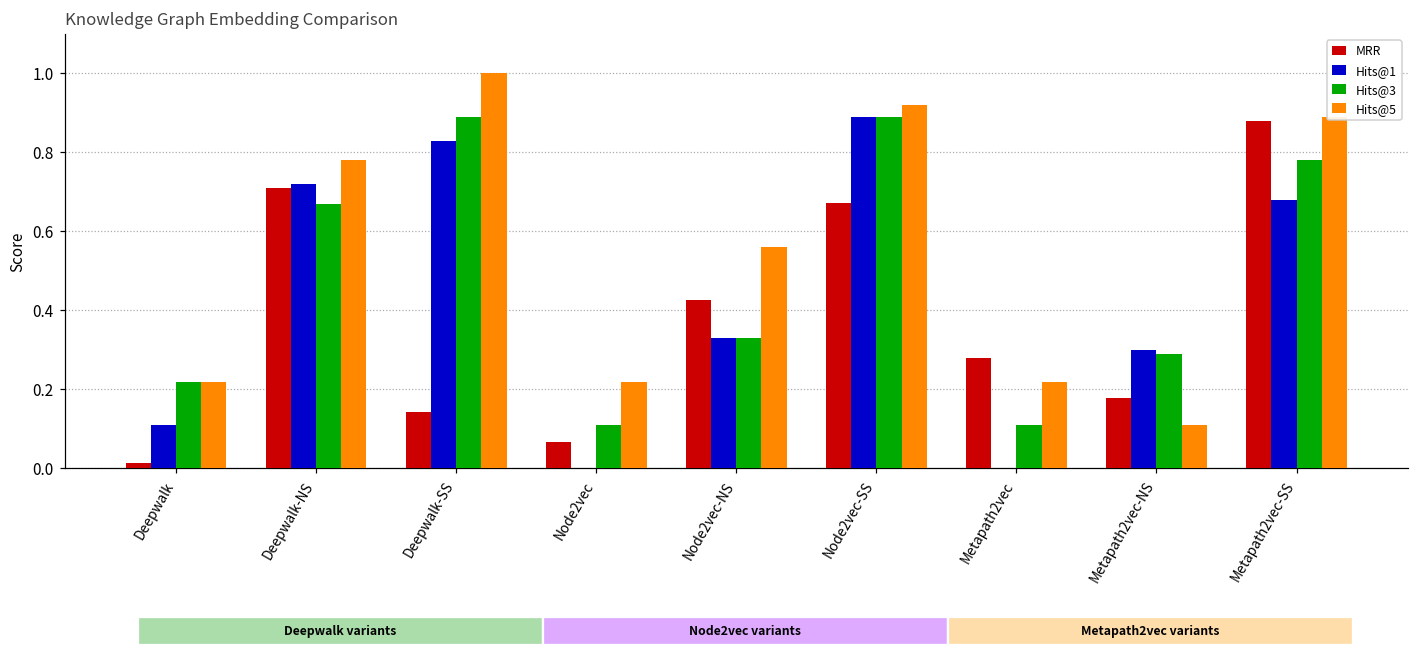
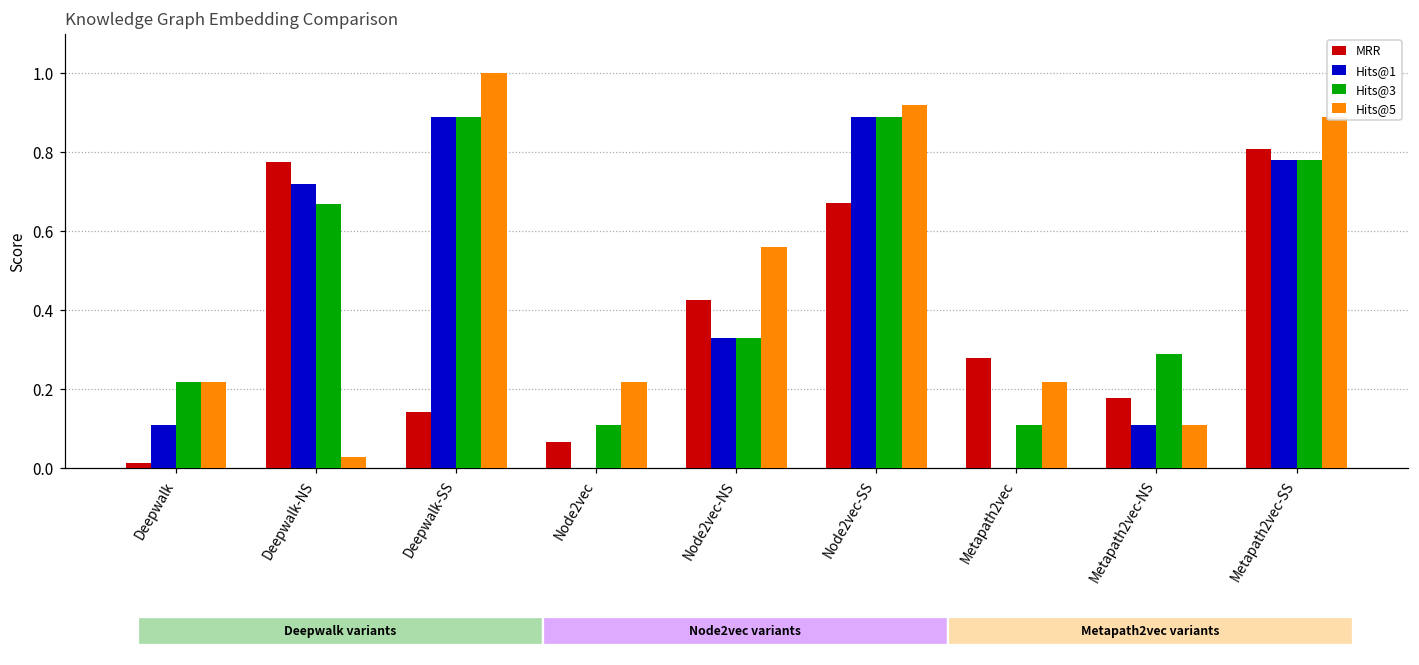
Knowledge Graph Embedding Comparison, MRR, Deepwalk-NS: 0.71 -> 0.78
Knowledge Graph Embedding Comparison, Hits@5, Deepwalk-NS: 0.78 -> 0.03
Knowledge Graph Embedding Comparison, Hits@1, Deepwalk-SS: 0.83 -> 0.89
Knowledge Graph Embedding Comparison, Hits@1, Metapath2vec-NS: 0.30 -> 0.11
Knowledge Graph Embedding Comparison, MRR, Metapath2vec-SS: 0.88 -> 0.81
Knowledge Graph Embedding Comparison, Hits@1, Metapath2vec-SS: 0.68 -> 0.78
